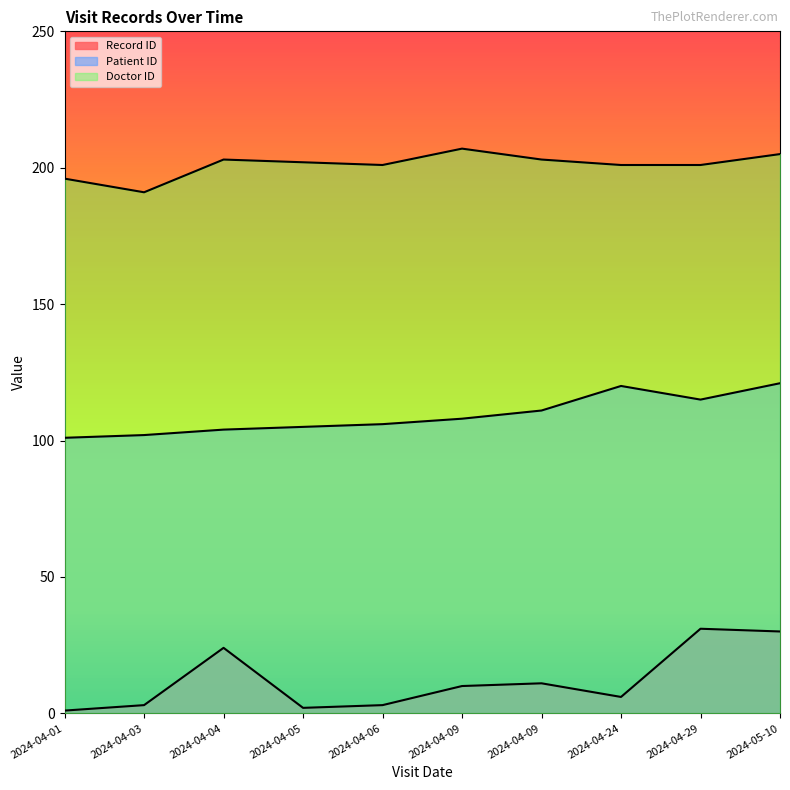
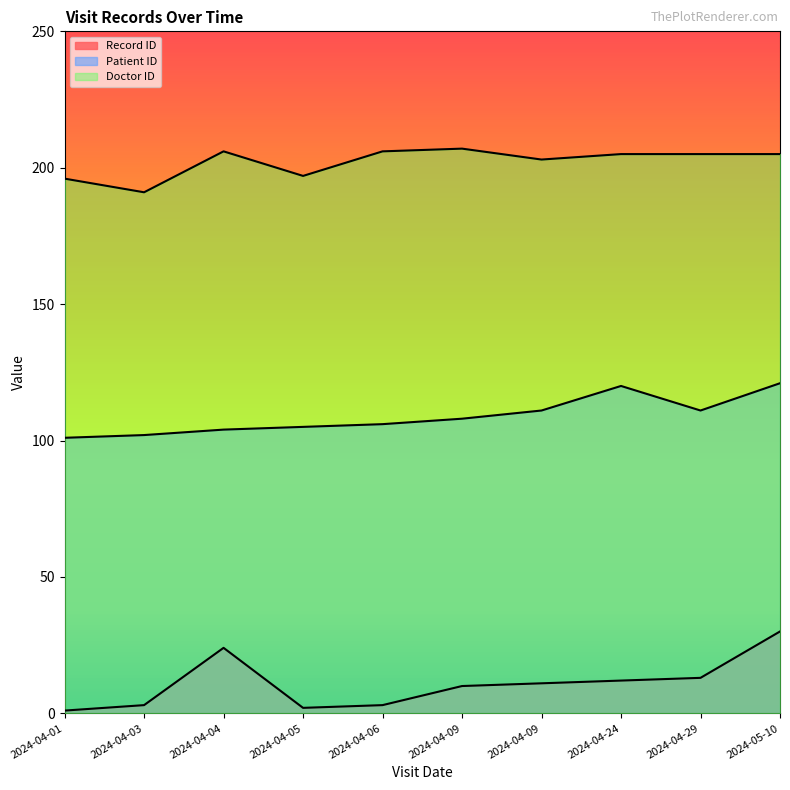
Doctor ID, 2024-04-04: 203 -> 206
Doctor ID, 2024-04-05: 202 -> 197
Doctor ID, 2024-04-06: 201 -> 206
Record ID, 2024-04-24: 6 -> 12
Doctor ID, 2024-04-24: 201 -> 205
Record ID, 2024-04-29: 31 -> 13
Patient ID, 2024-04-29: 115 -> 111
Doctor ID, 2024-04-29: 201 -> 205
